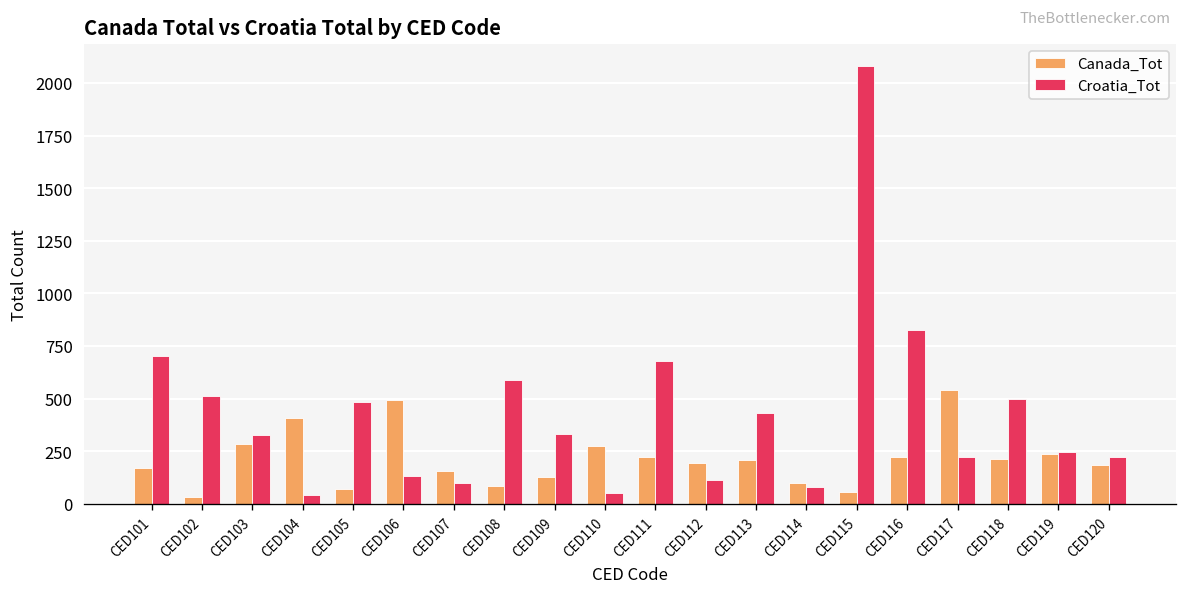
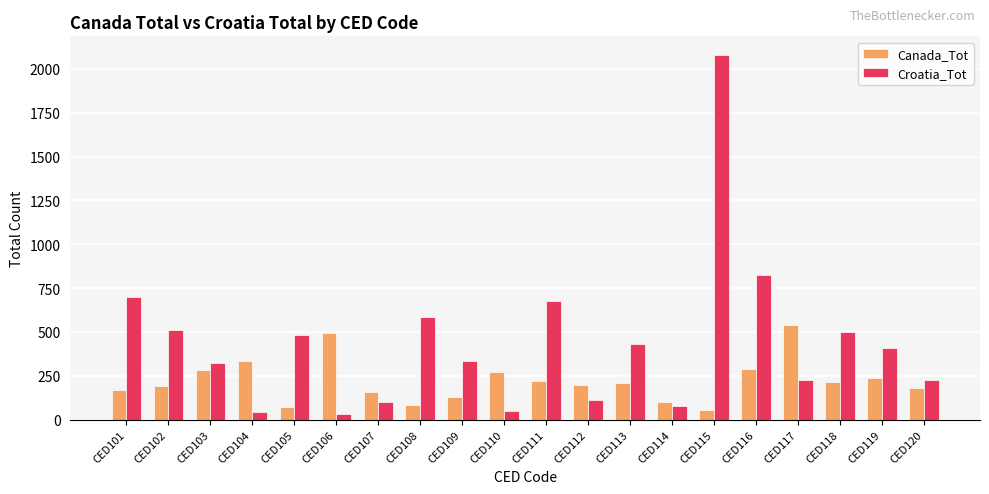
Canada_Tot, CED102: 30 -> 190
Canada_Tot, CED104: 410 -> 340
Croatia_Tot, CED106: 130 -> 30
Canada_Tot, CED116: 220 -> 290
Croatia_Tot, CED119: 240 -> 410
